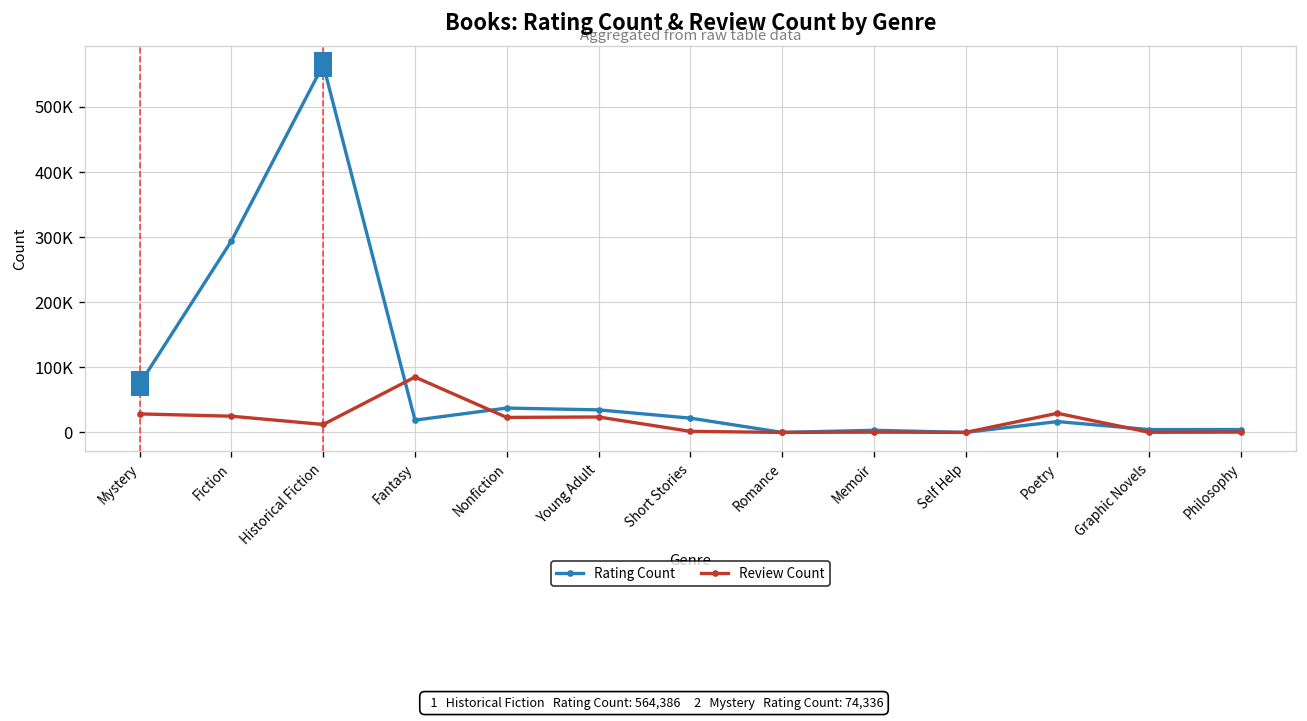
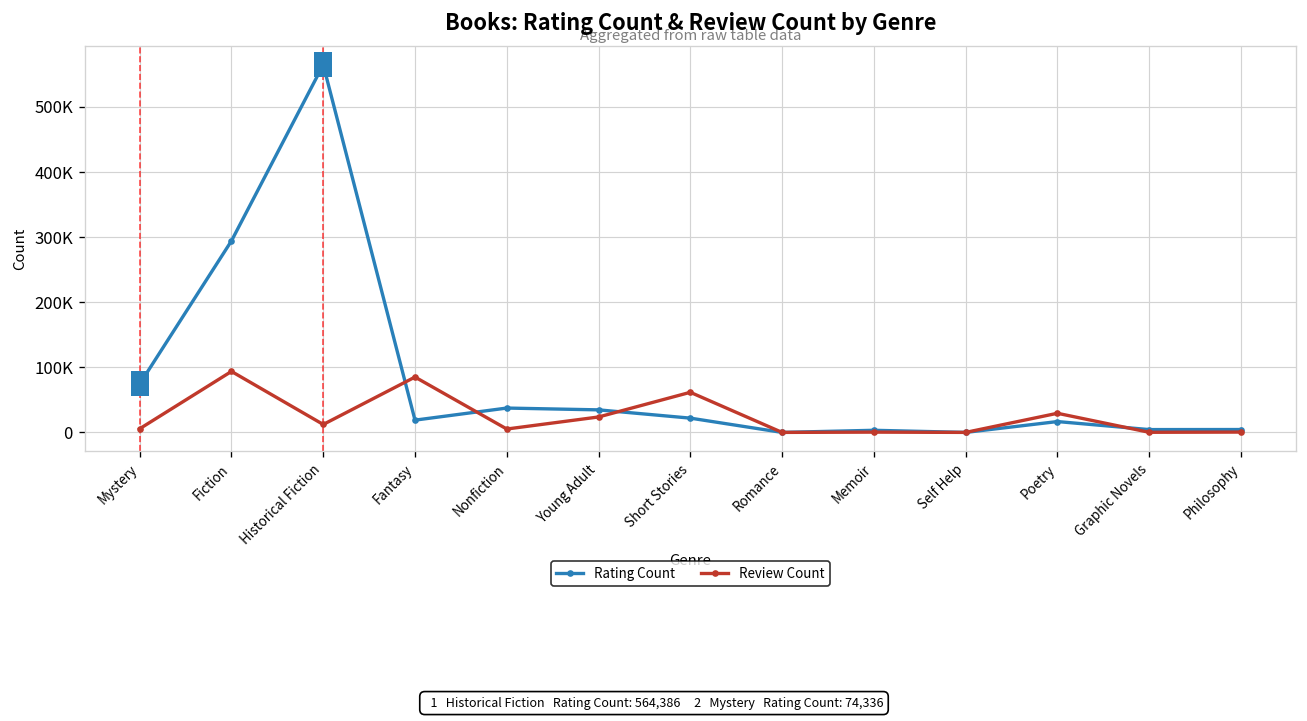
Review Count, Mystery: 30000 -> 10000
Review Count, Fiction: 20000 -> 90000
Review Count, Nonfiction: 20000 -> 10000
Review Count, Short Stories: 0 -> 60000
